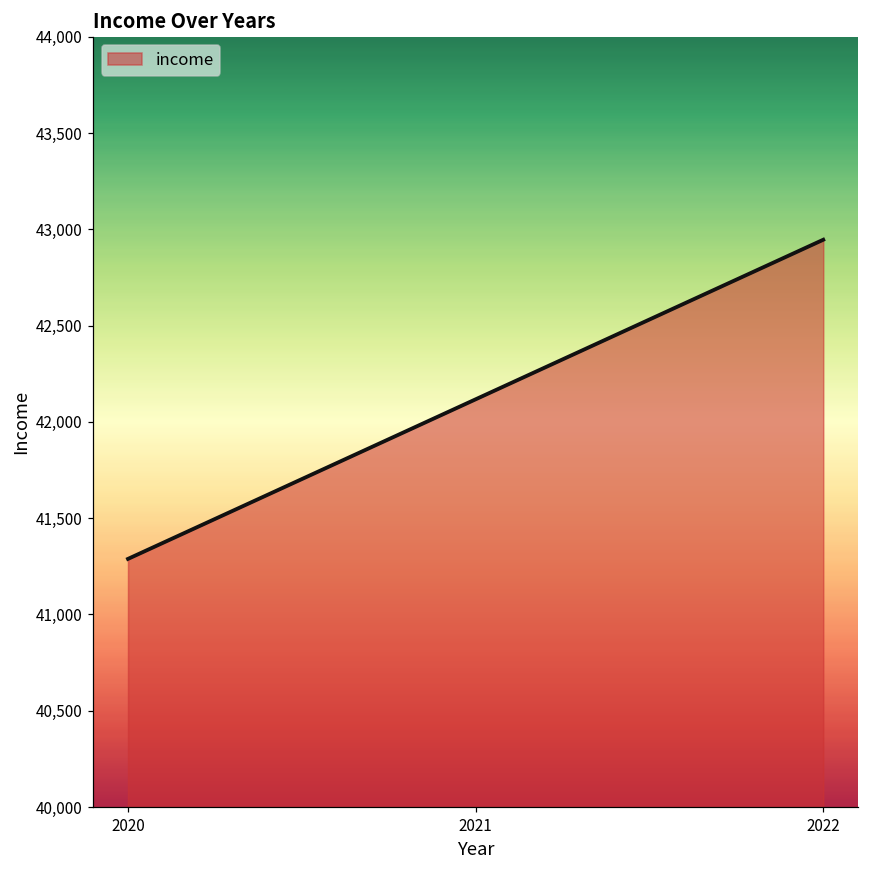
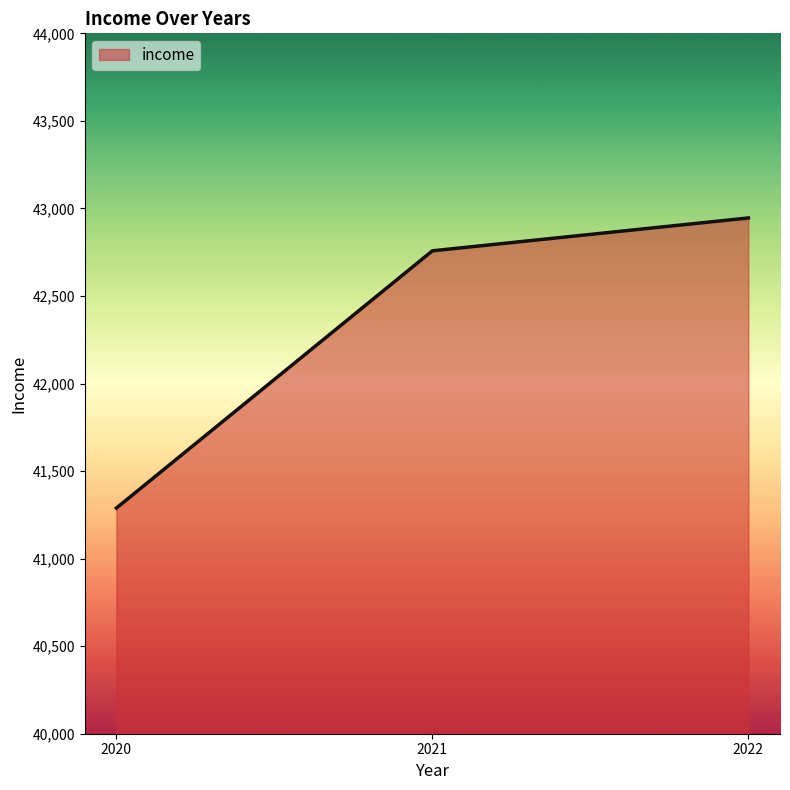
2021: 42,120 -> 42,760
